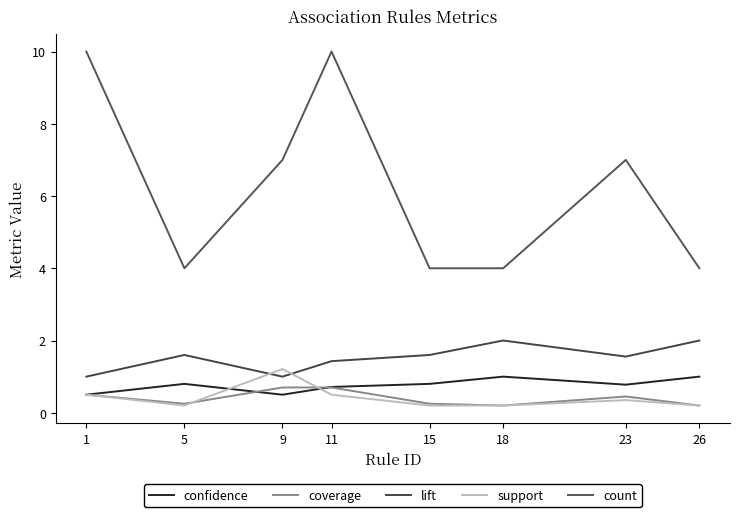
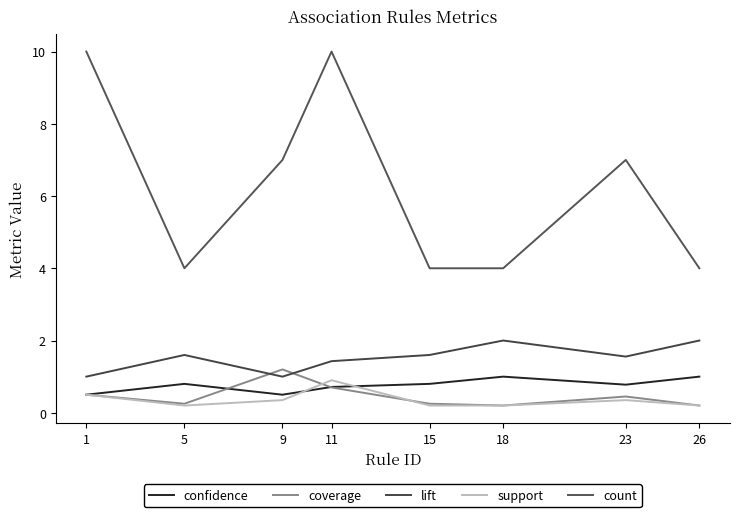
coverage, 9: 0.7 -> 1.2
support, 9: 1.2 -> 0.4
support, 11: 0.5 -> 0.9
